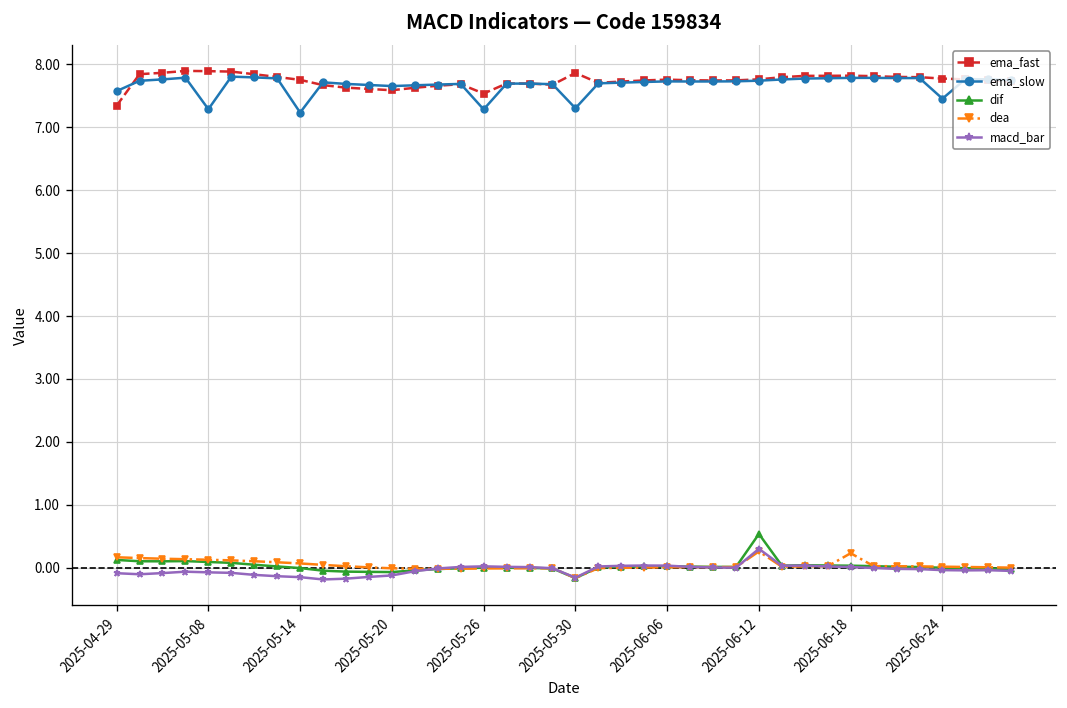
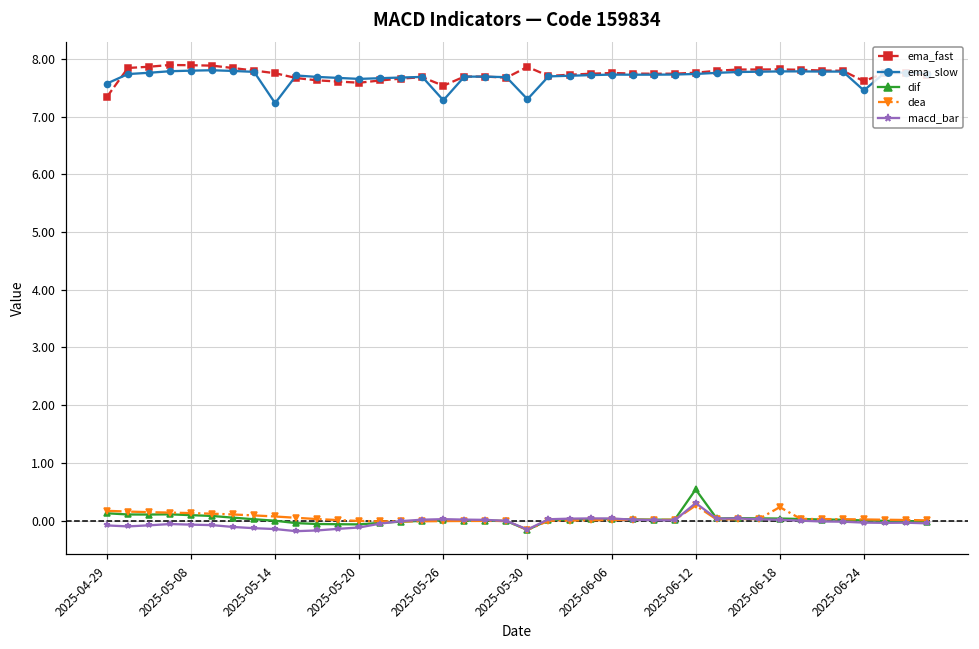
ema_slow, 2025-05-08: 7.3 -> 7.8
ema_fast, 2025-06-24: 7.8 -> 7.6
